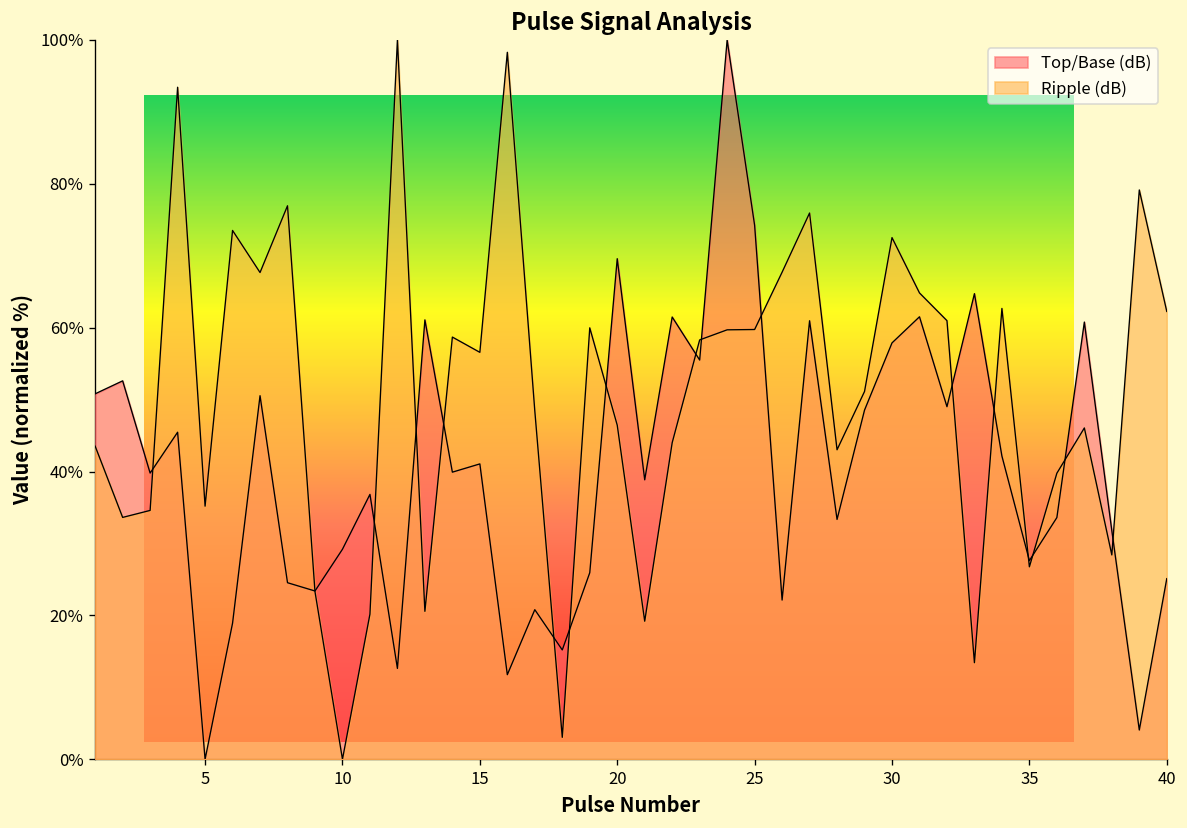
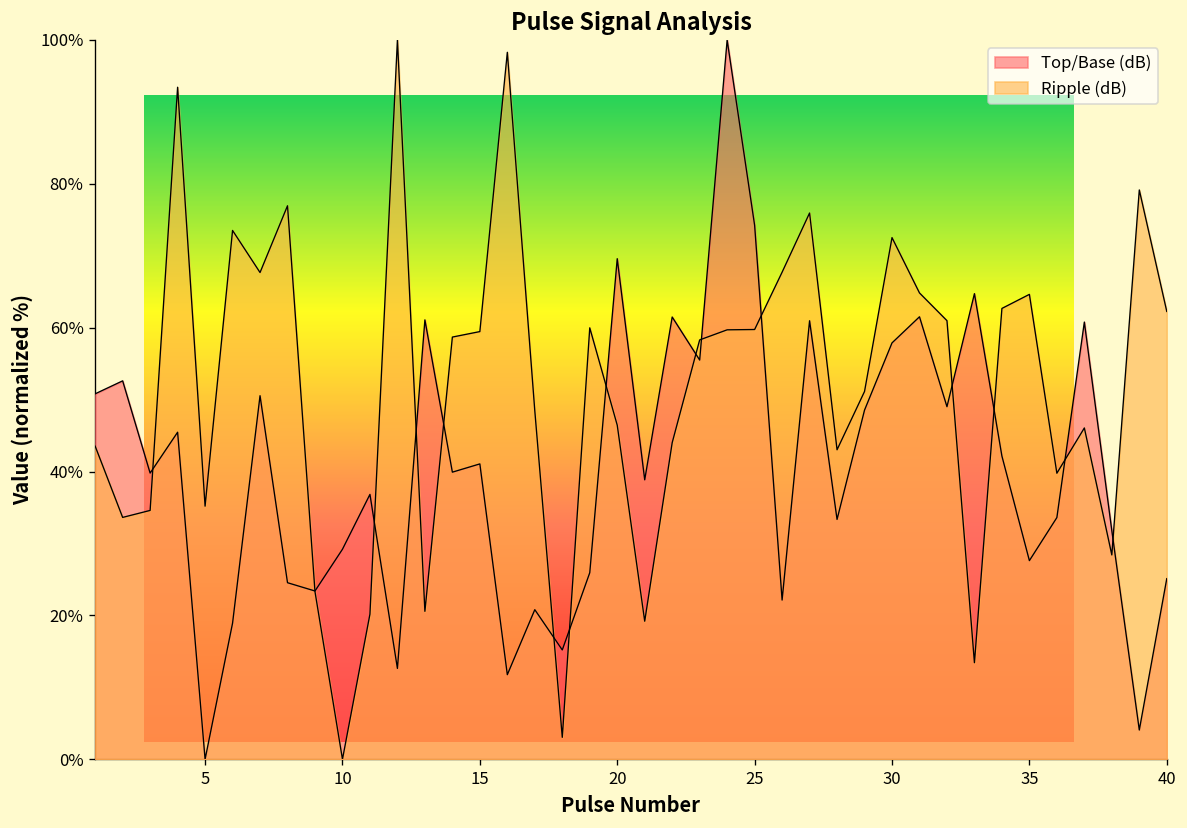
Pulse Signal Analysis, Ripple (dB), 15: 57% -> 59%
Pulse Signal Analysis, Ripple (dB), 35: 27% -> 65%
